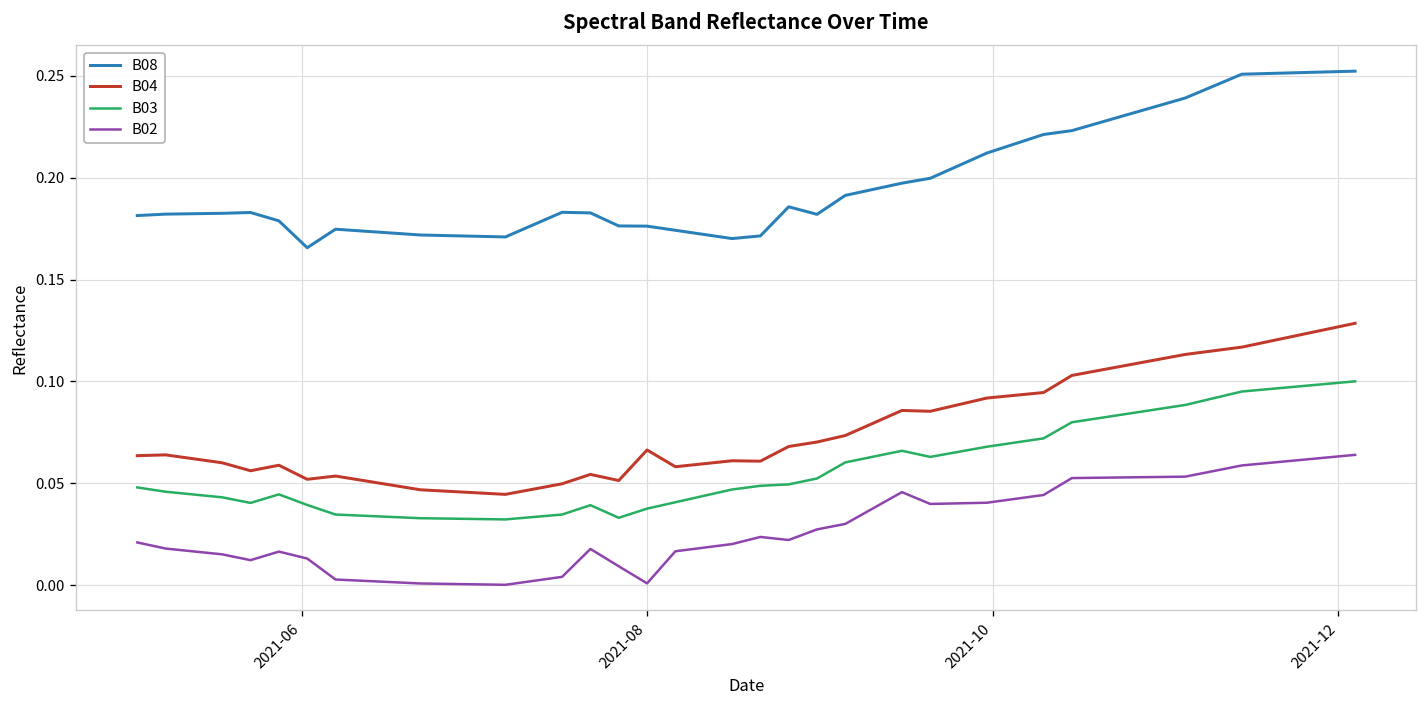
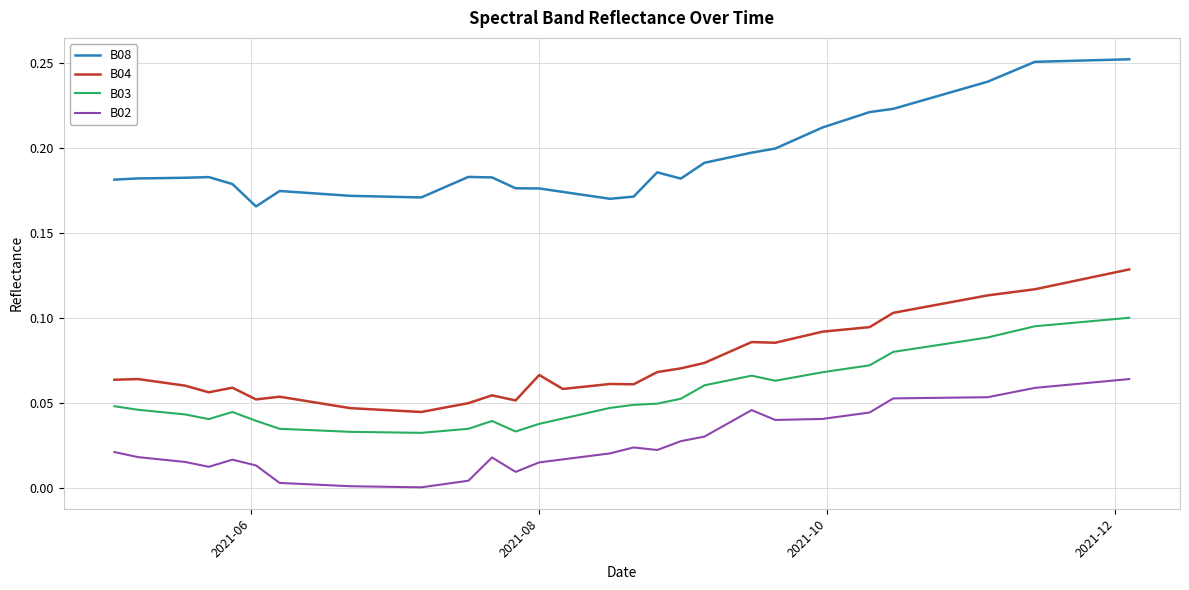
B02, 2021-08: 0.001 -> 0.015
